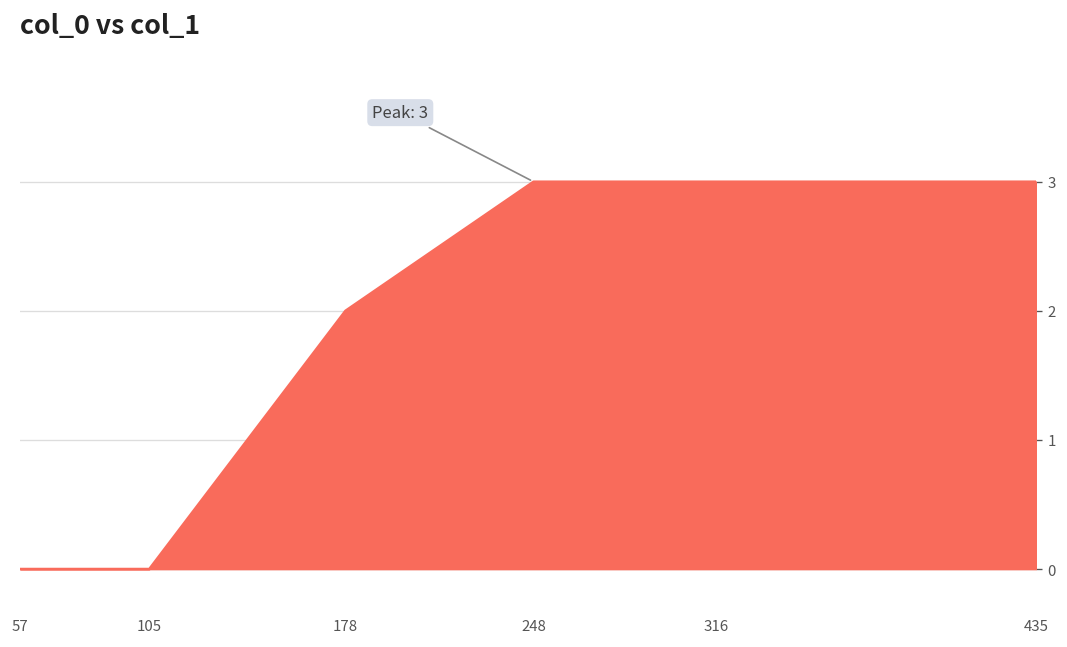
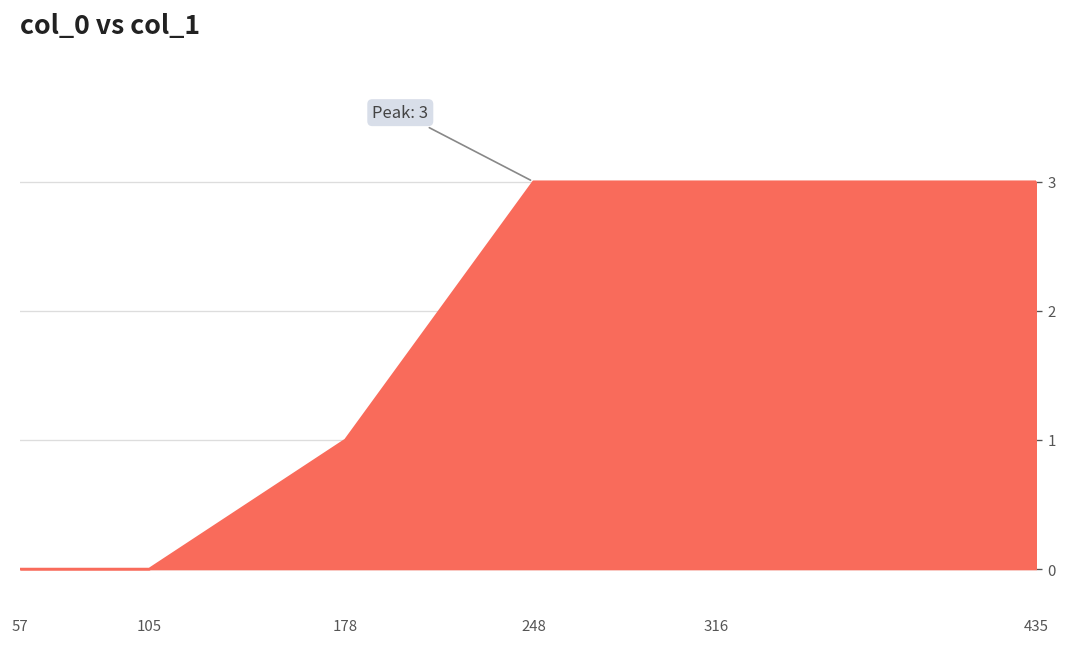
178: 2 -> 1
